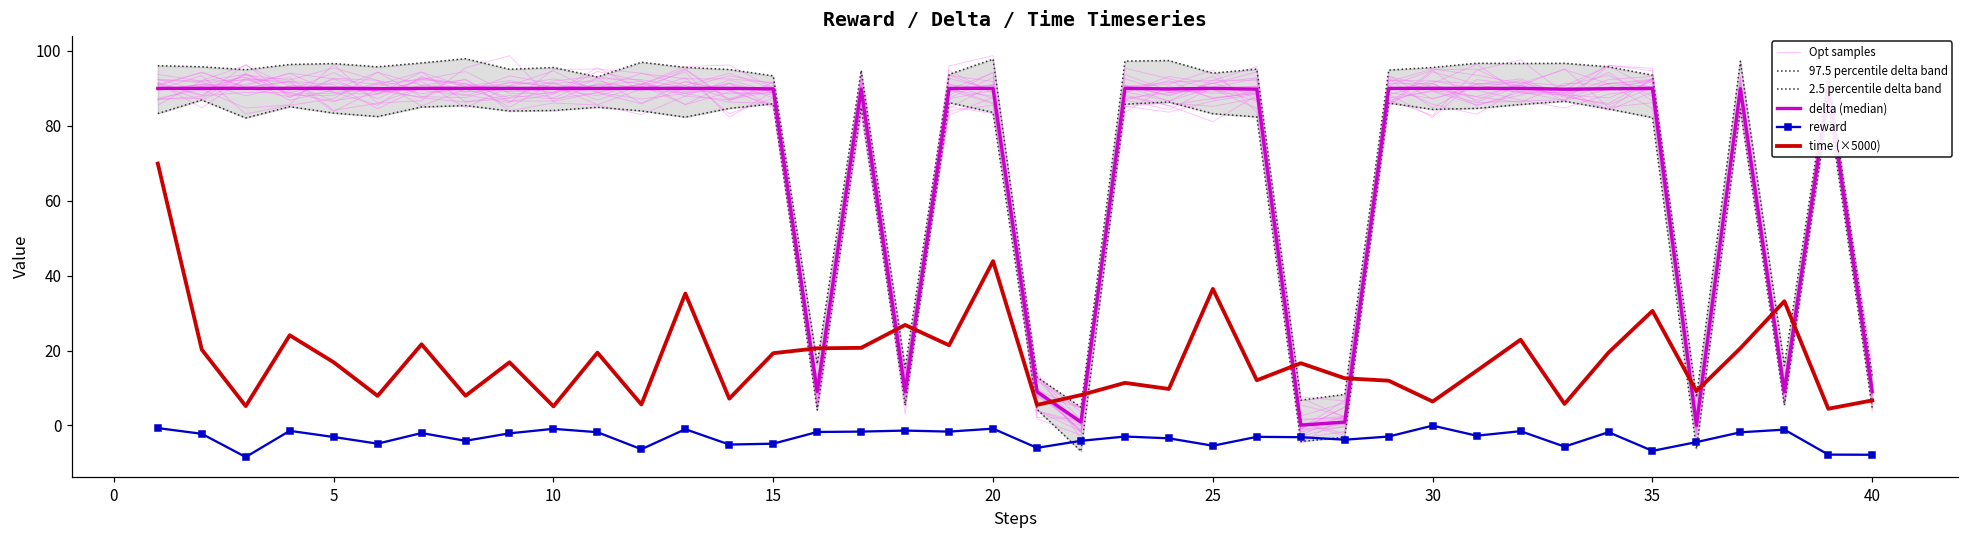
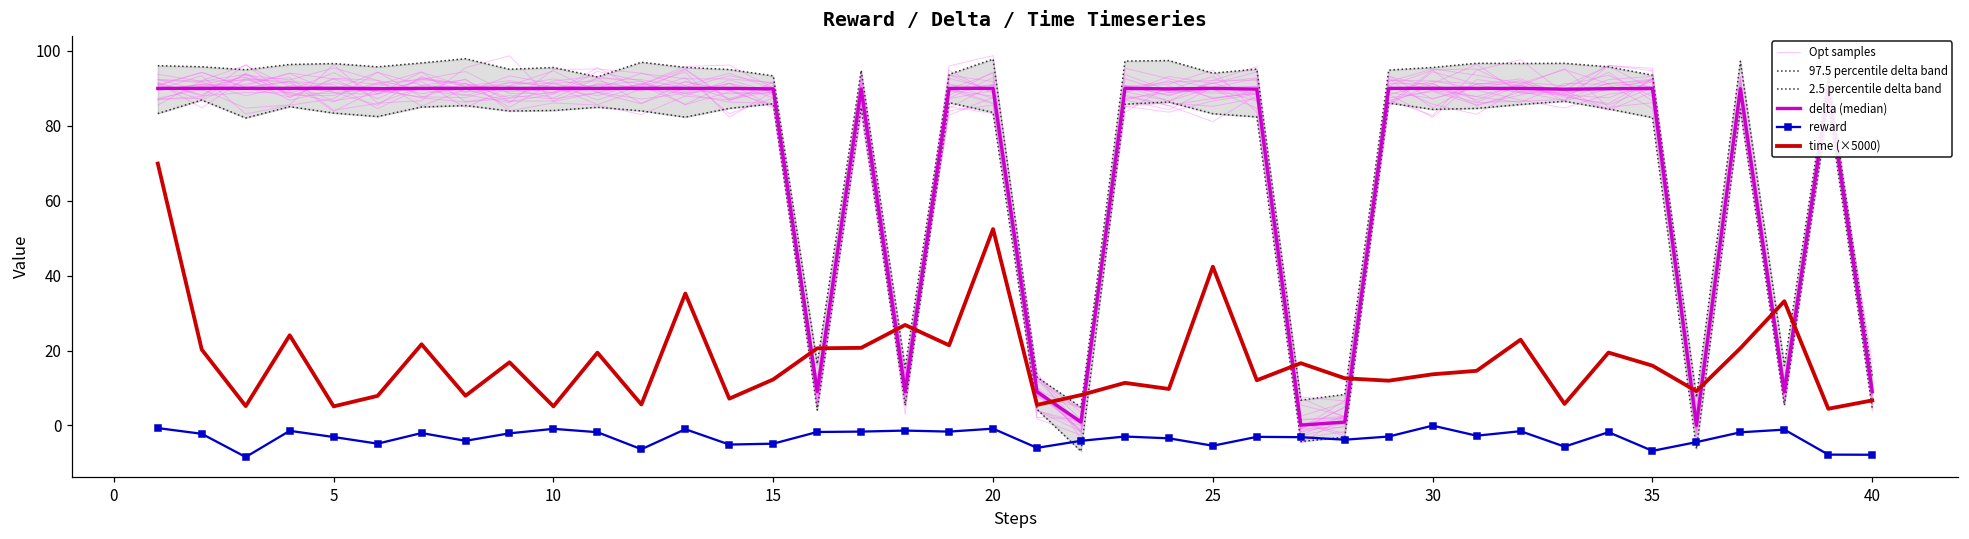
time (×5000), 5: 17 -> 5
time (×5000), 15: 19 -> 12
time (×5000), 20: 44 -> 52
time (×5000), 25: 36 -> 42
time (×5000), 30: 6 -> 14
time (×5000), 35: 31 -> 16
